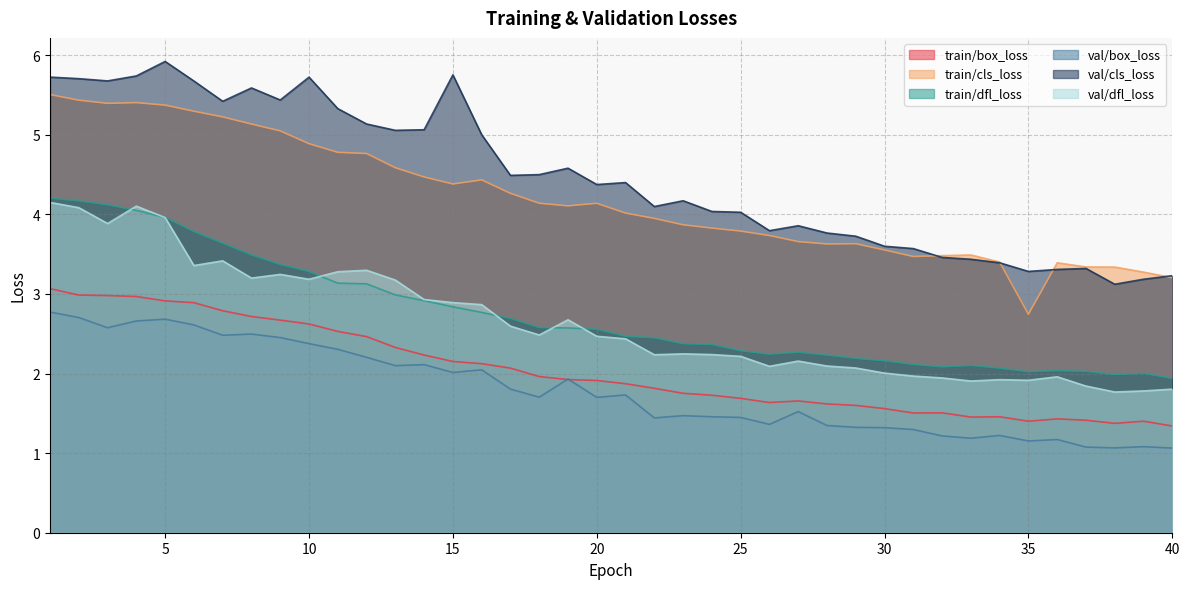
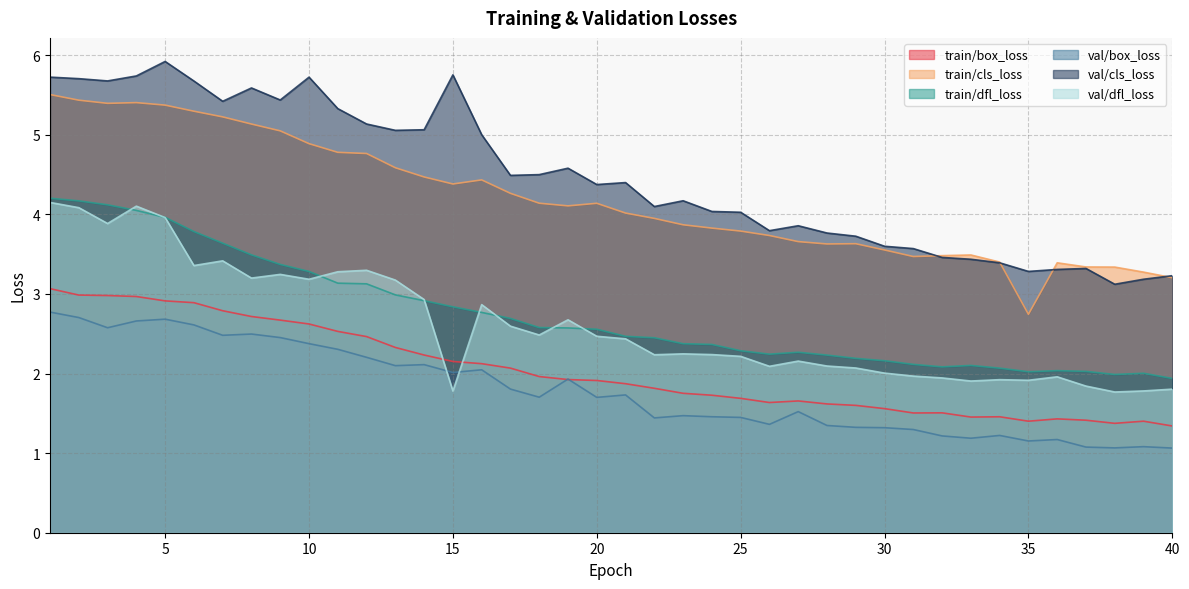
val/dfl_loss, 15: 2.9 -> 1.8
